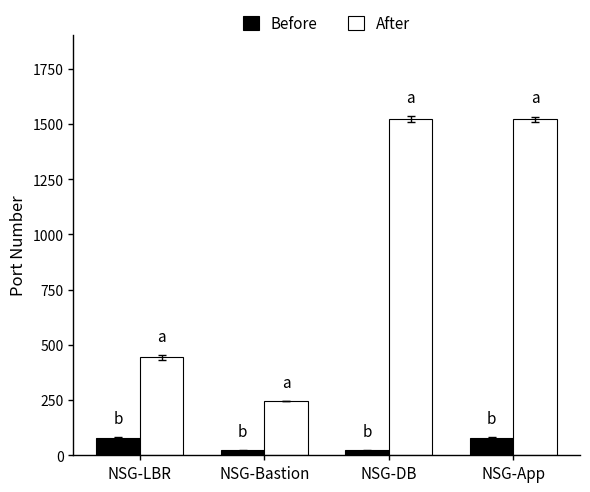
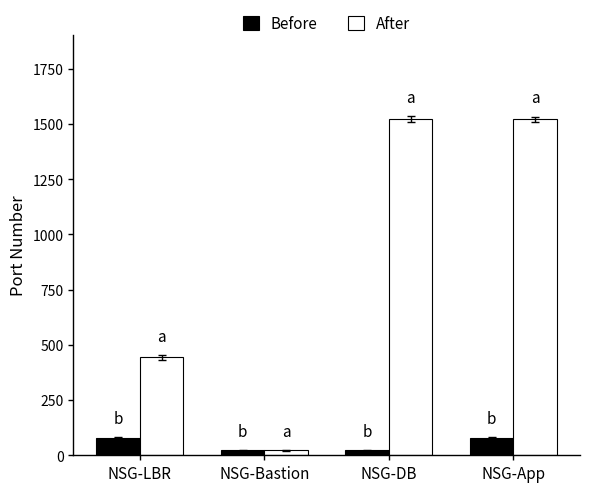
After, NSG-Bastion: 250 -> 20
